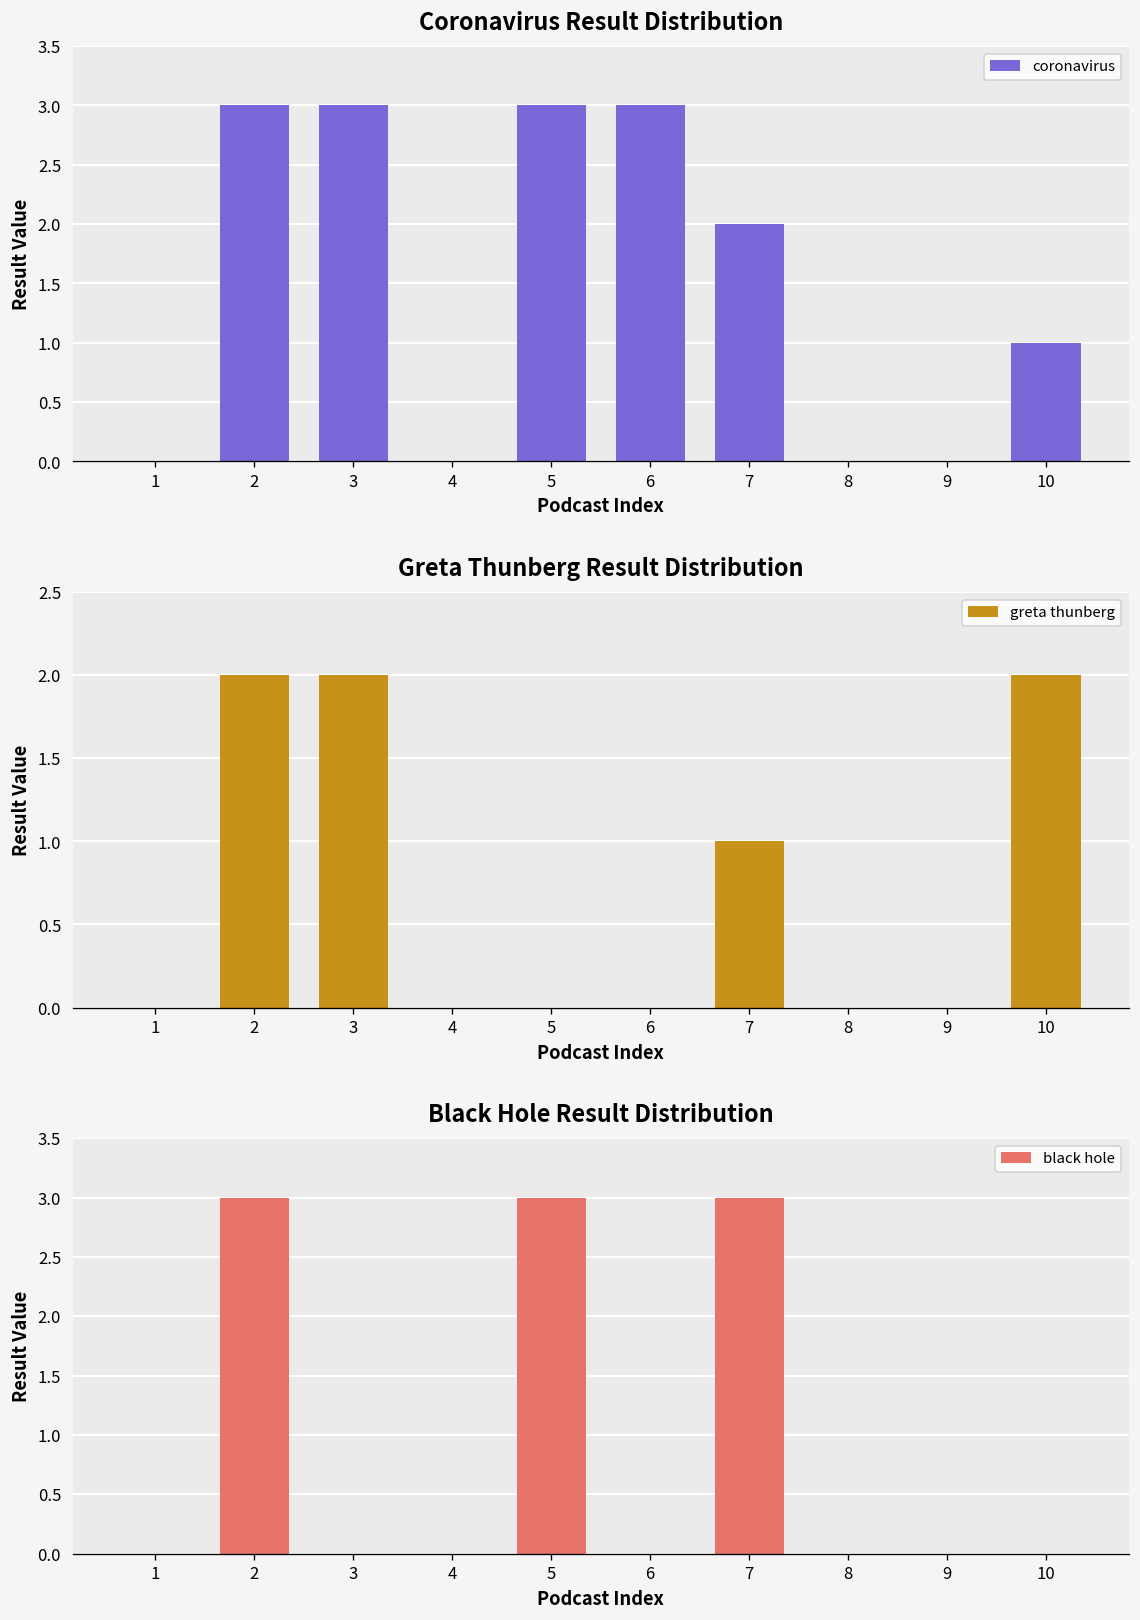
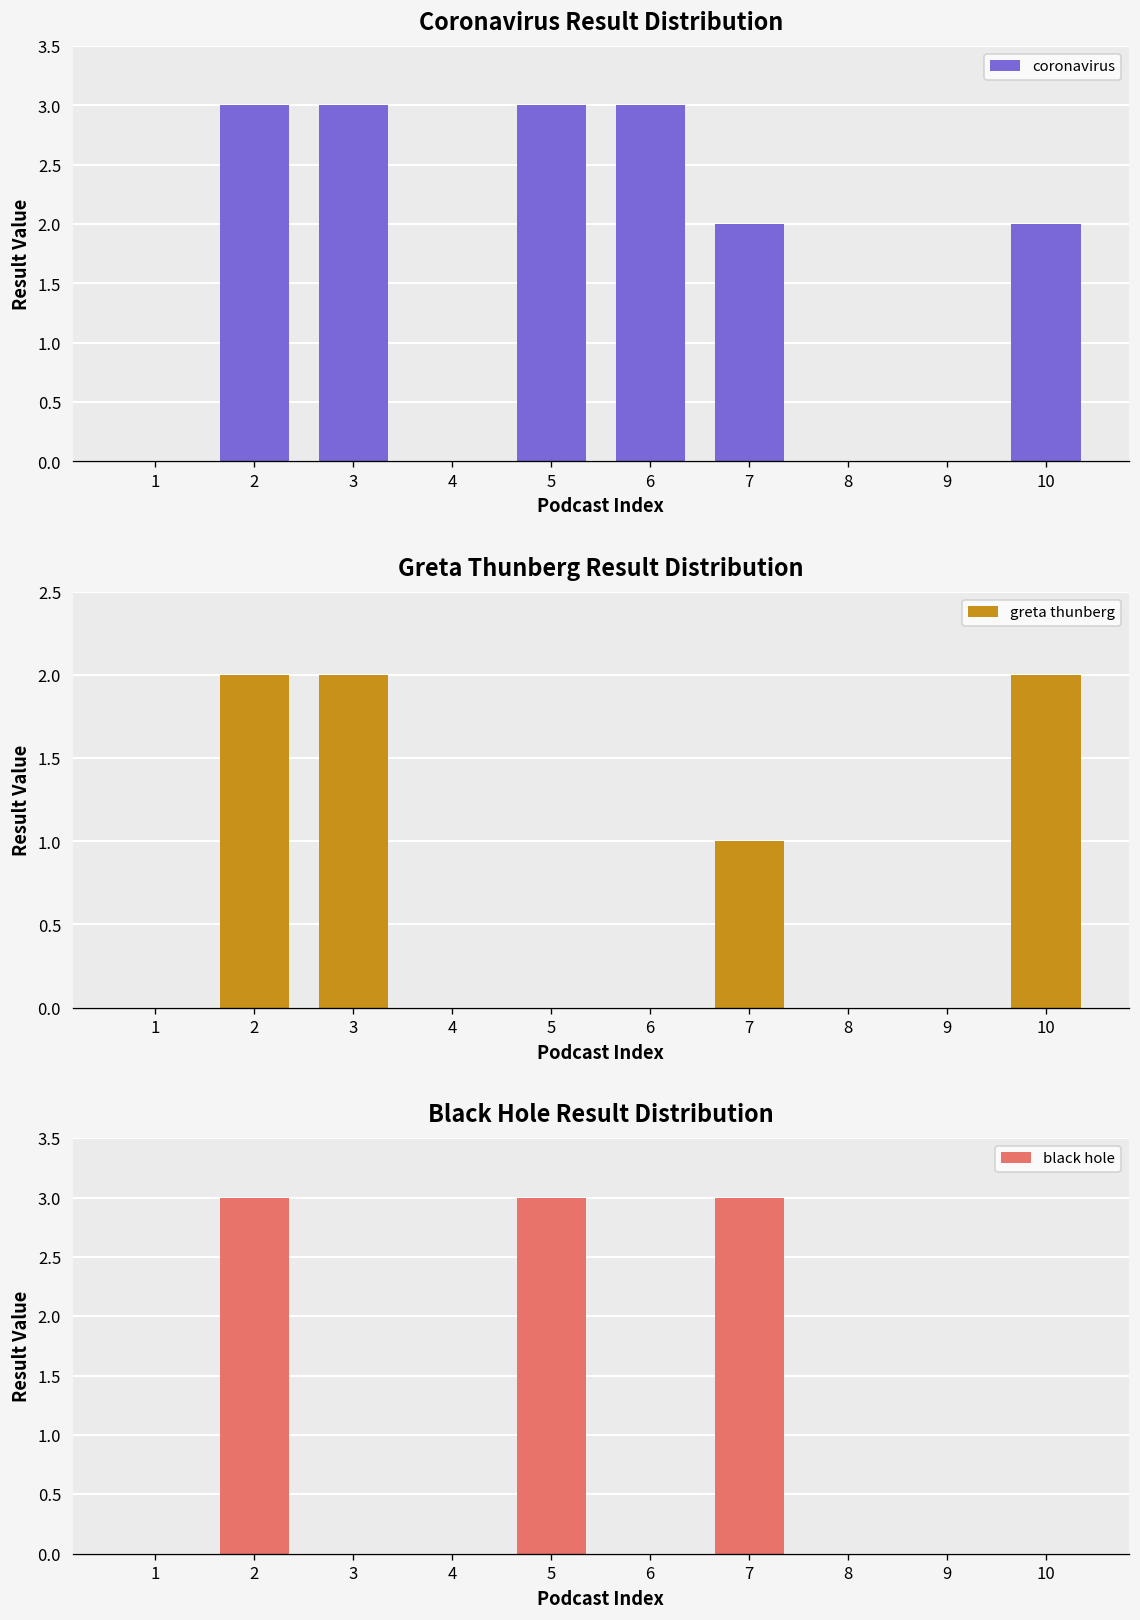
Coronavirus Result Distribution, 10: 1 -> 2
